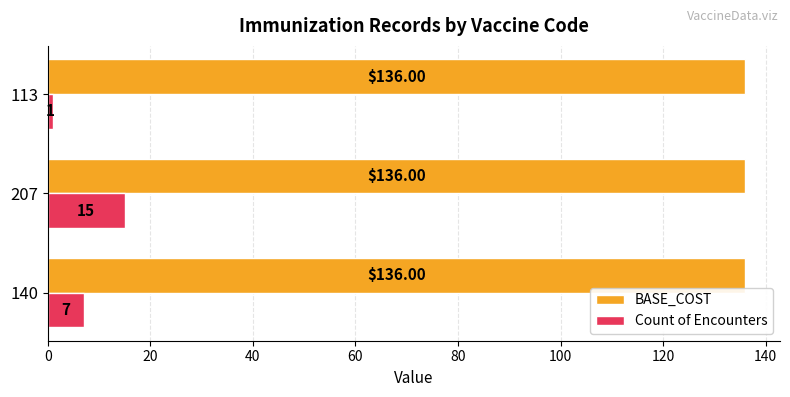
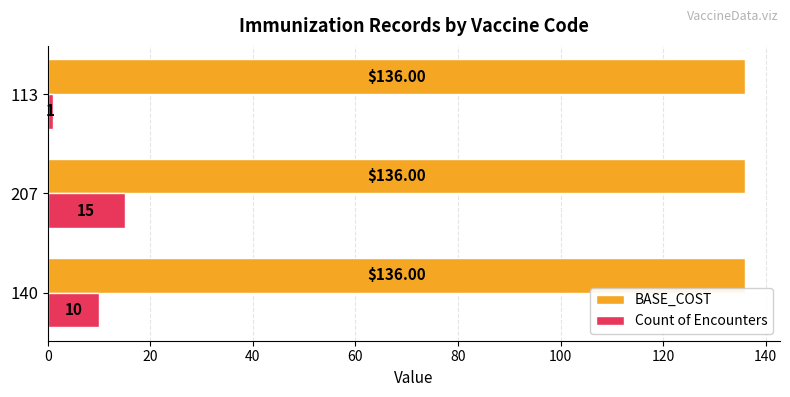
Count of Encounters, 140: 7 -> 10
